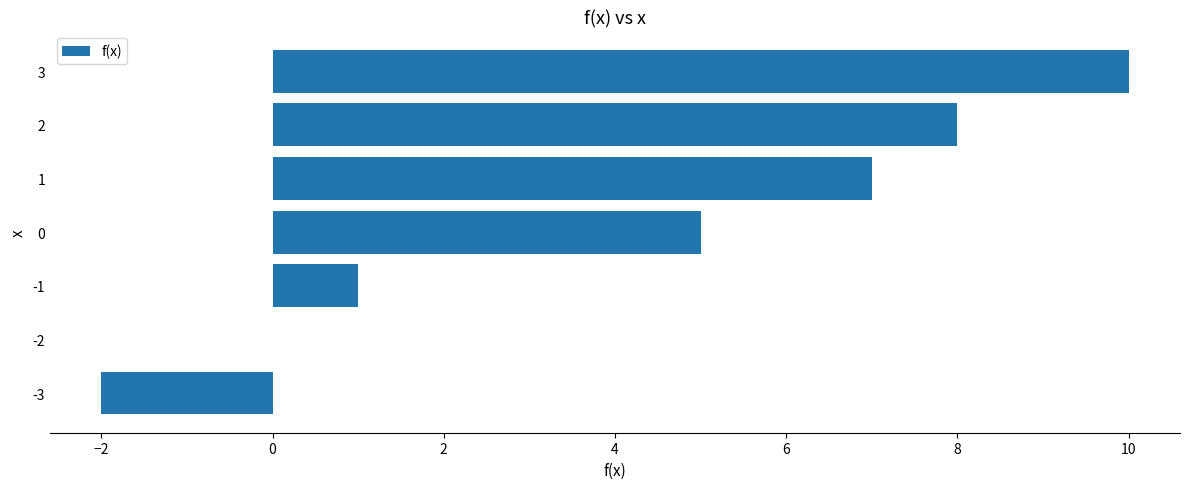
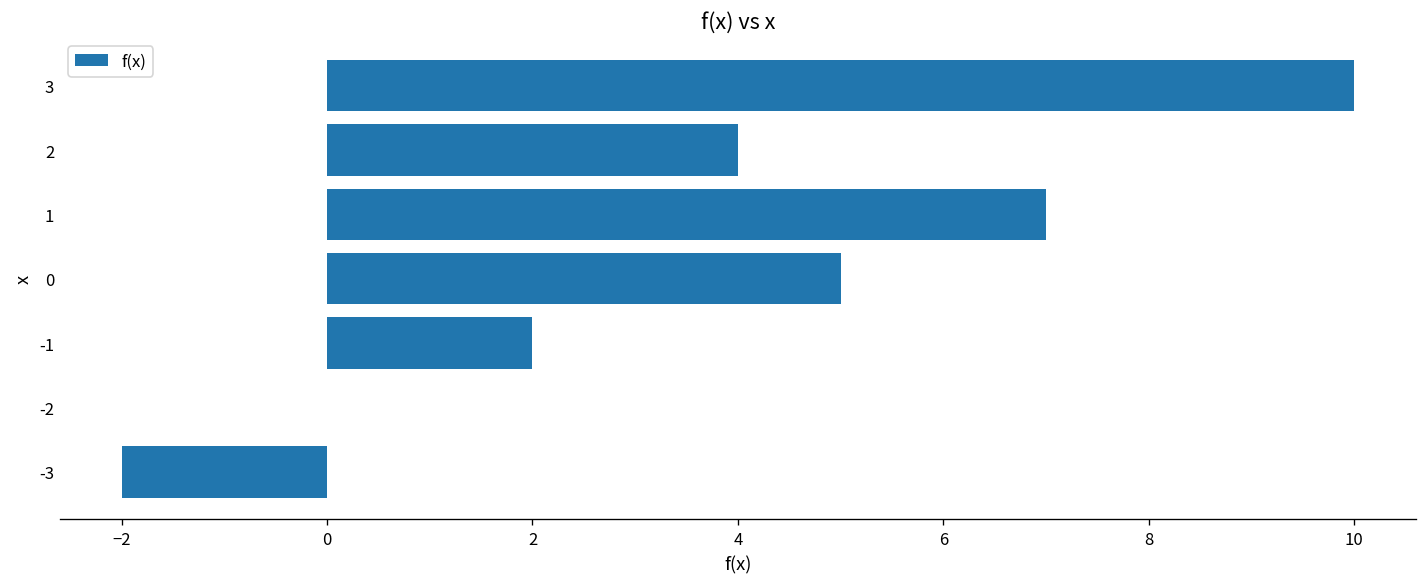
2: 8 -> 4
-1: 1 -> 2
